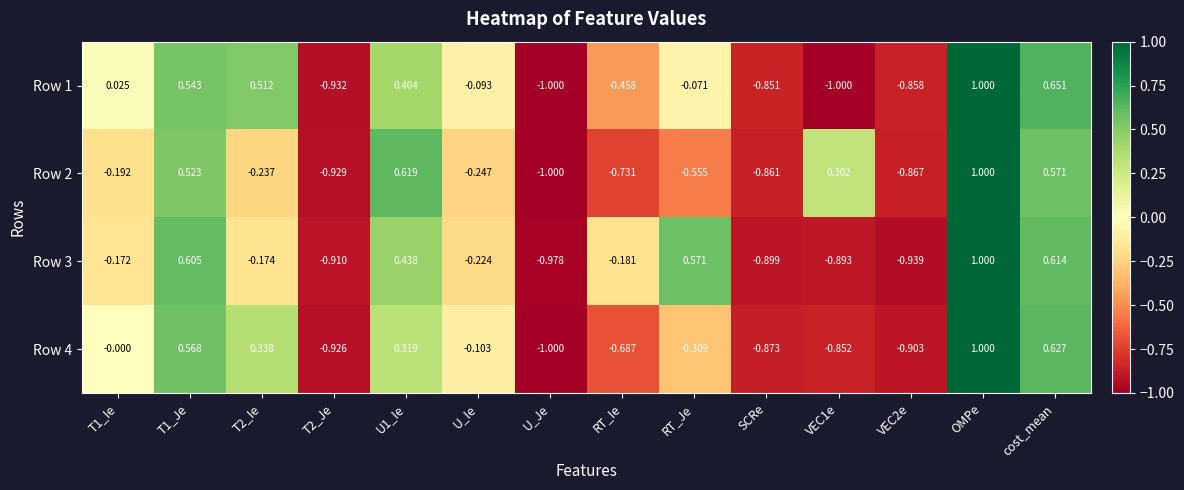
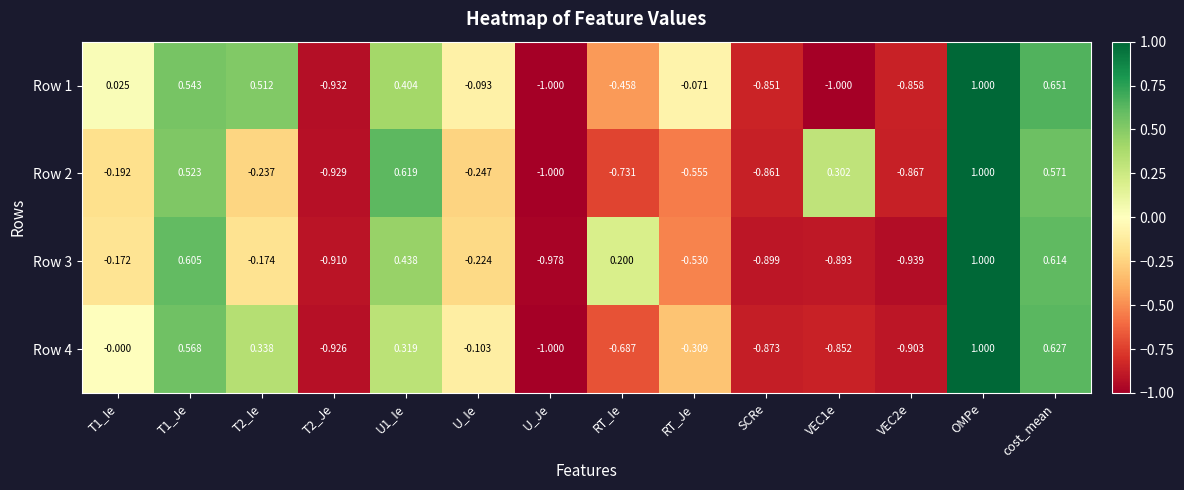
Row 3, RT_Ie: -0.181 -> 0.200
Row 3, RT_Je: 0.571 -> -0.530
